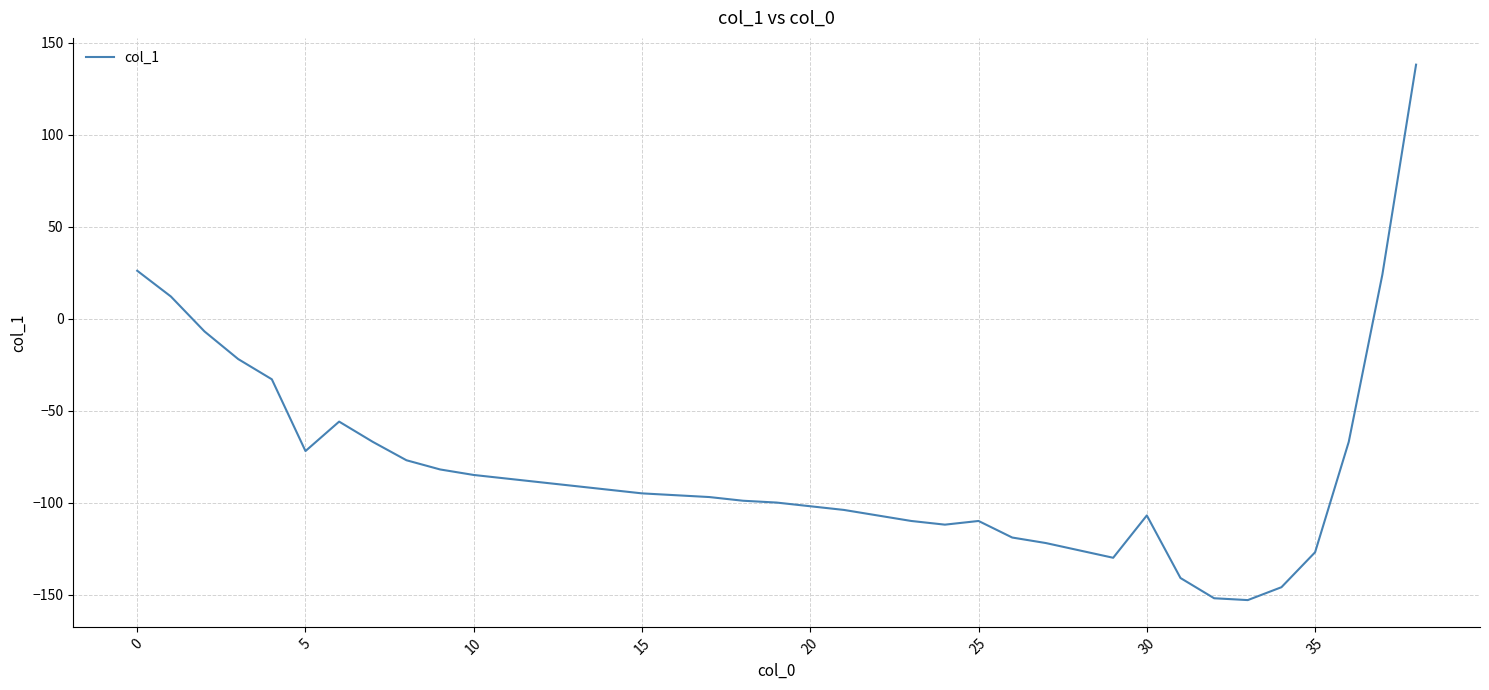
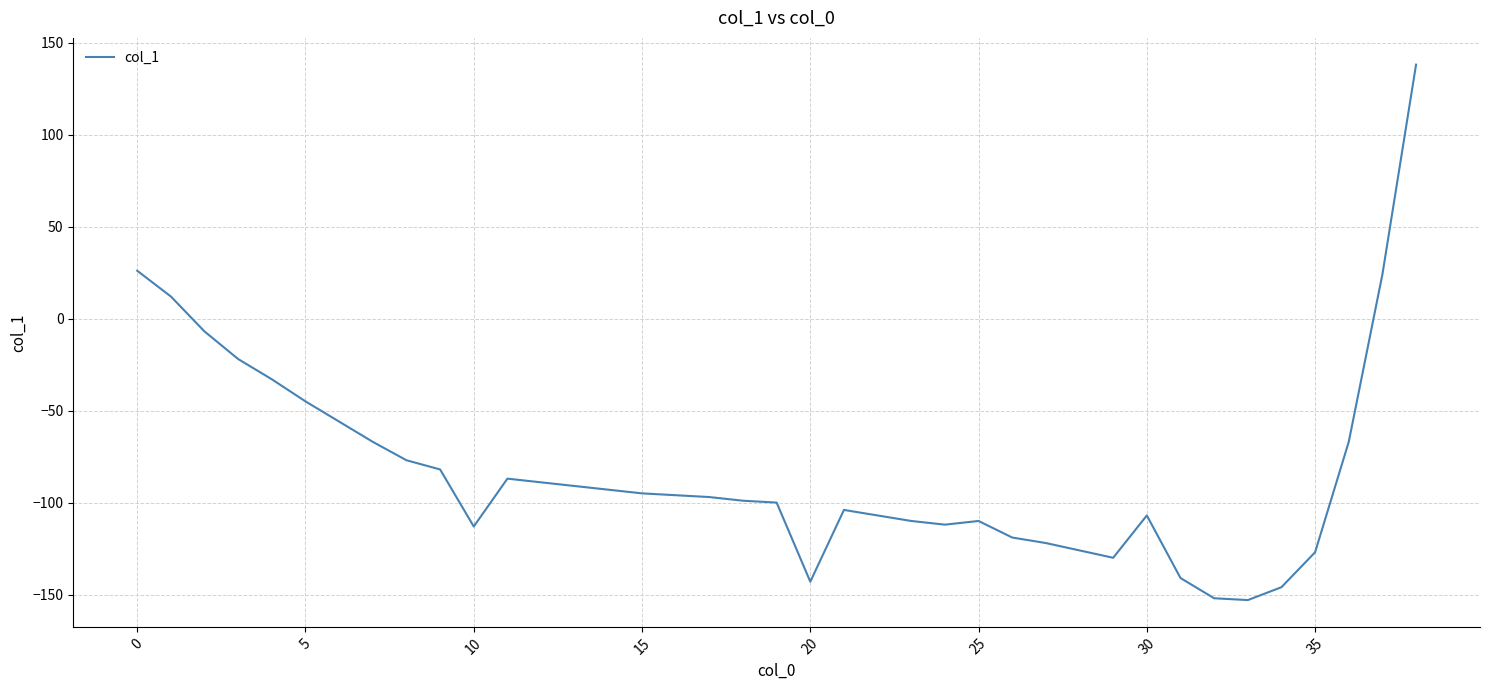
5: -72 -> -45
10: -85 -> -113
20: -102 -> -143
